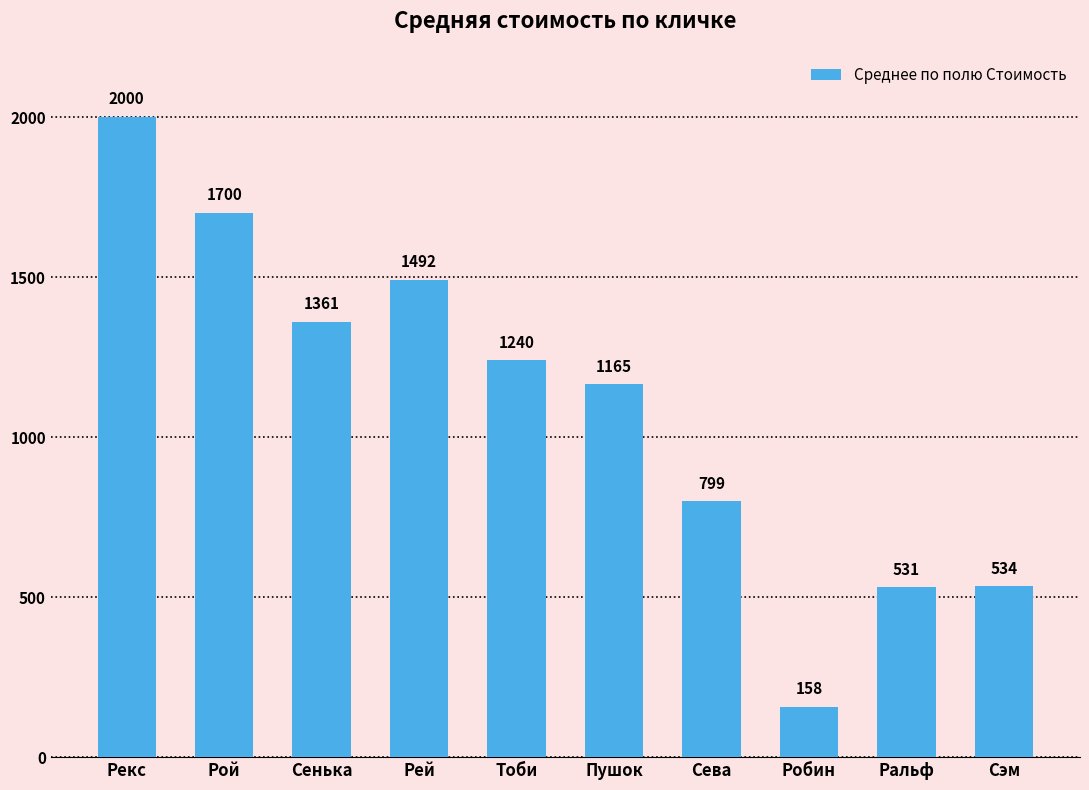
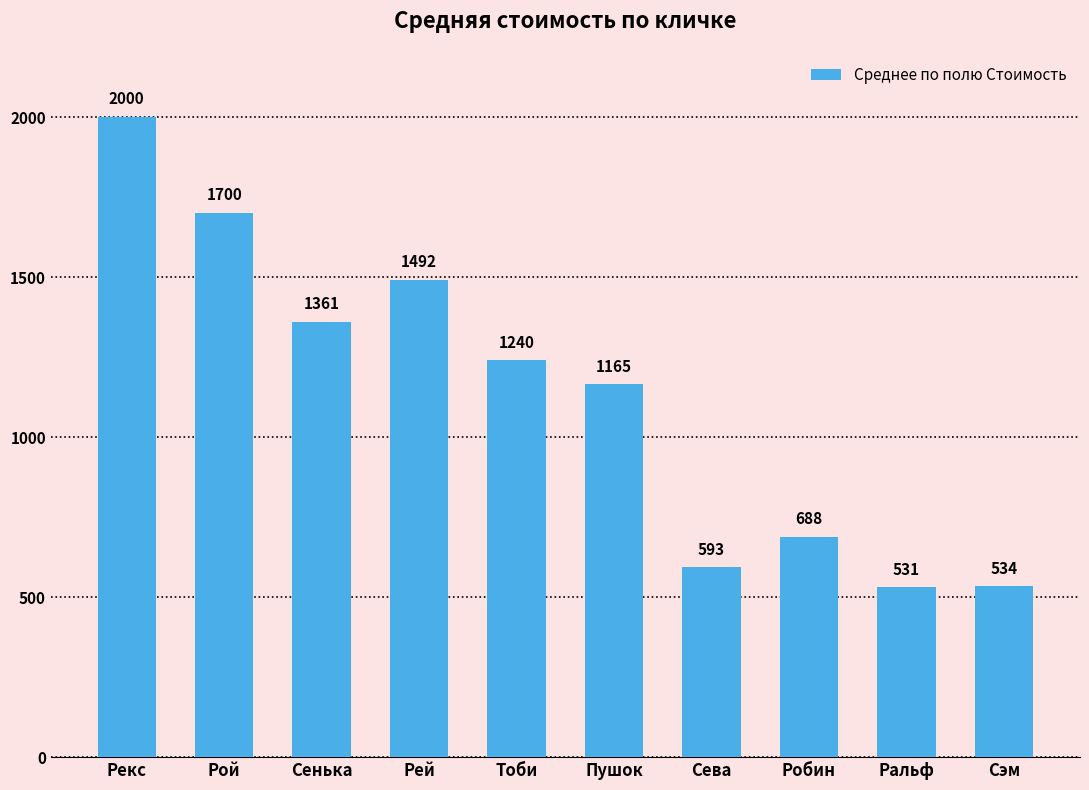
Сева: 799 -> 593
Робин: 158 -> 688
